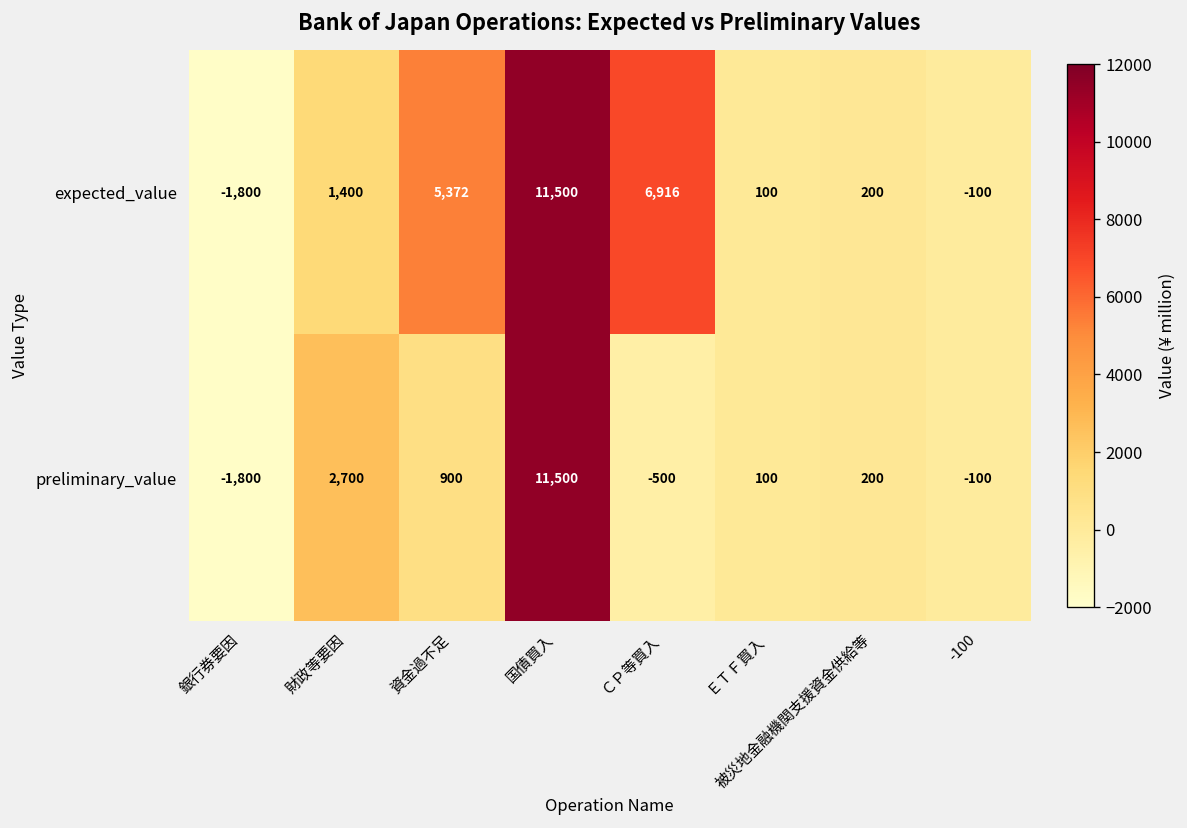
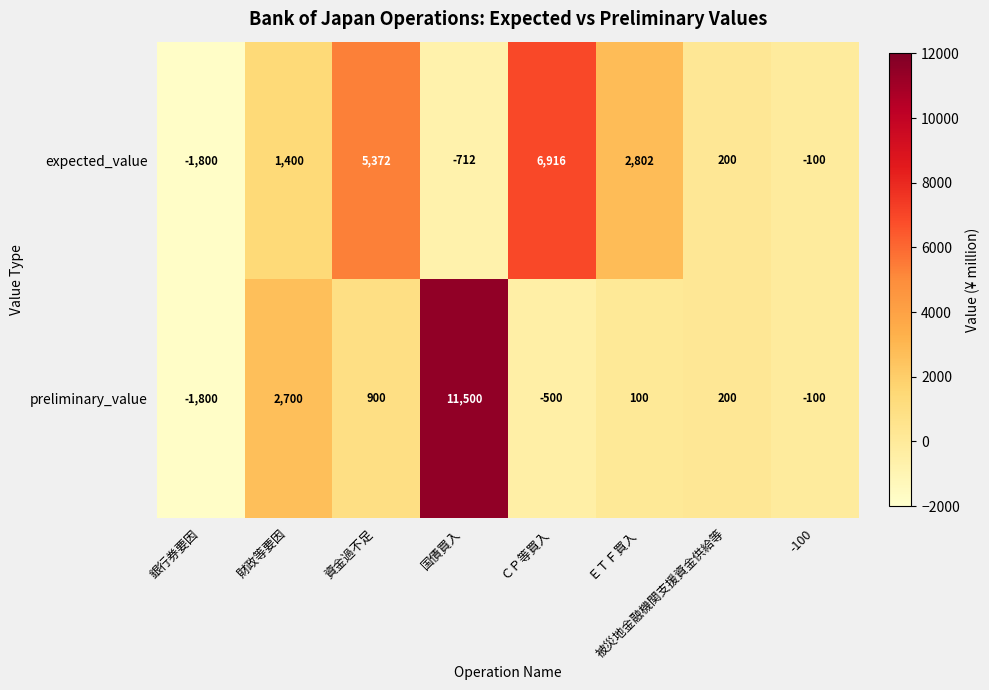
expected_value, 国債買入: 11,500 -> -712
expected_value, ＥＴＦ買入: 100 -> 2,802
